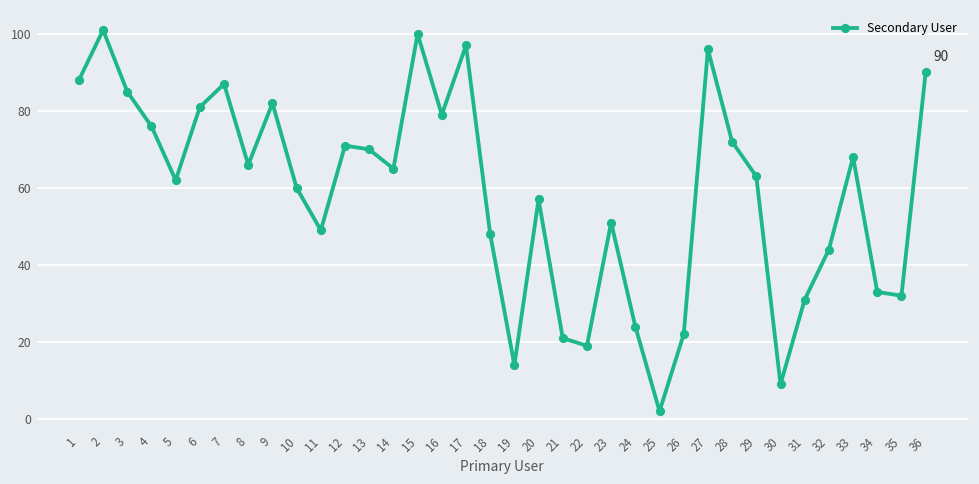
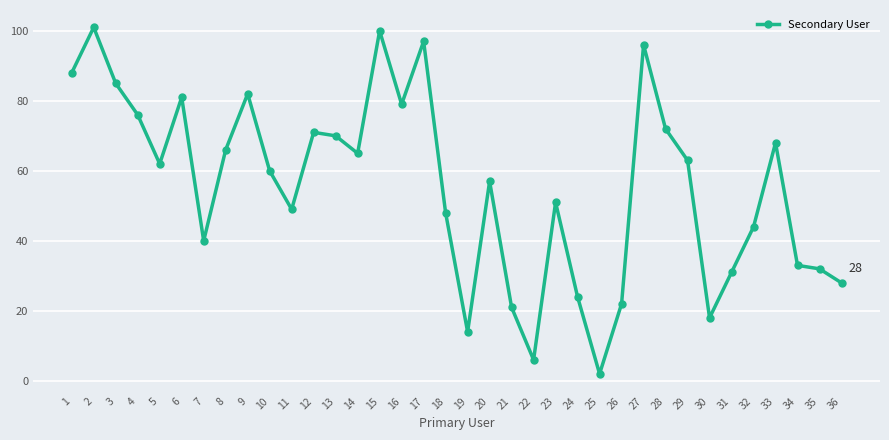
7: 87 -> 40
22: 19 -> 6
30: 9 -> 18
36: 90 -> 28
